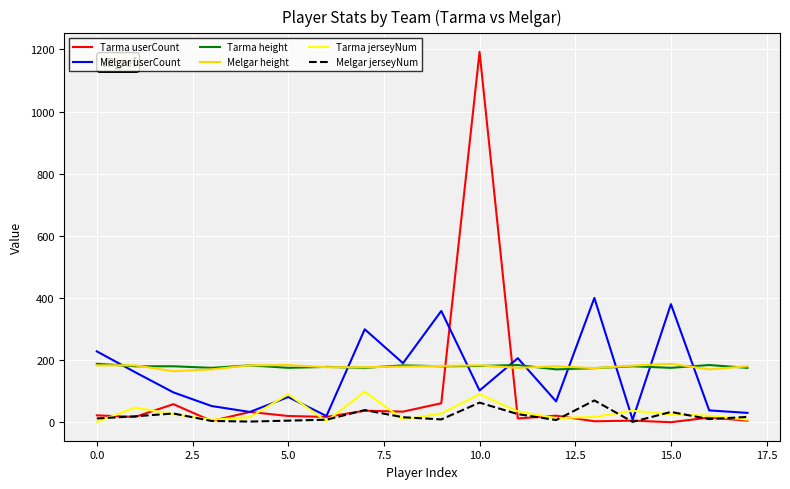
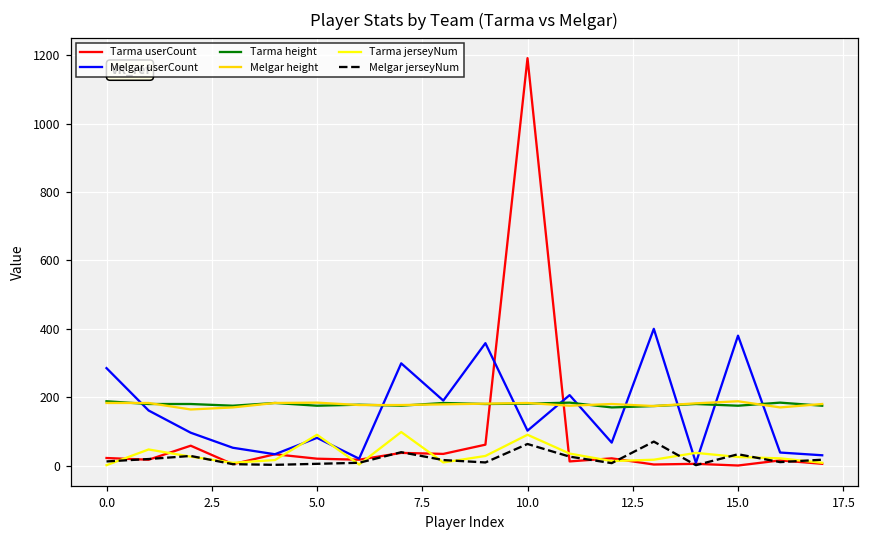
Melgar userCount, 0.0: 230 -> 290
